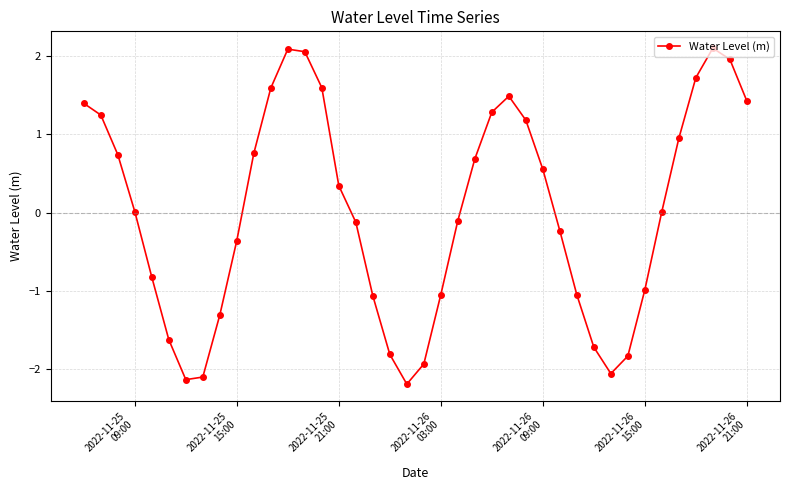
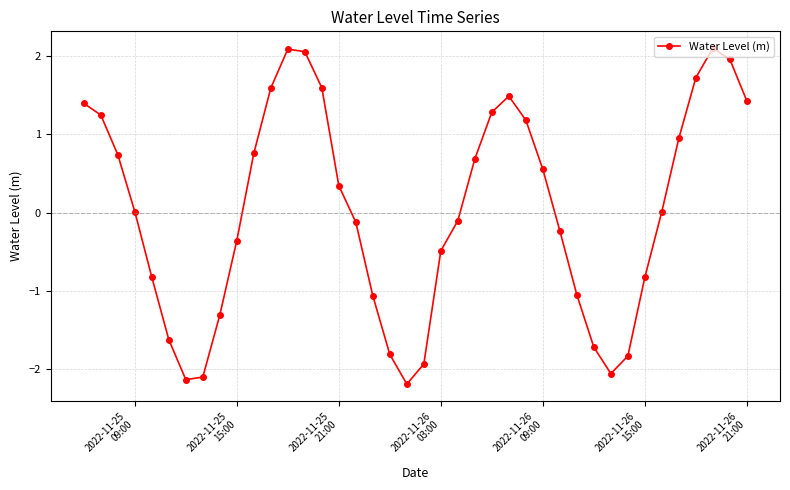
2022-11-26 03:00: -1.1 -> -0.5
2022-11-26 15:00: -1.0 -> -0.8
